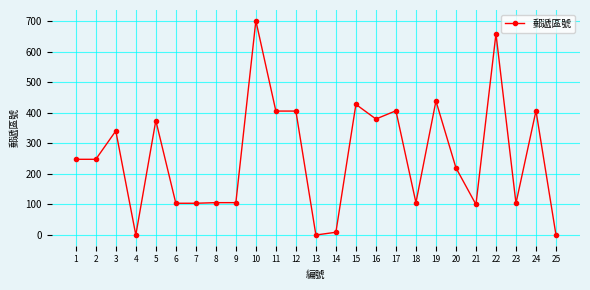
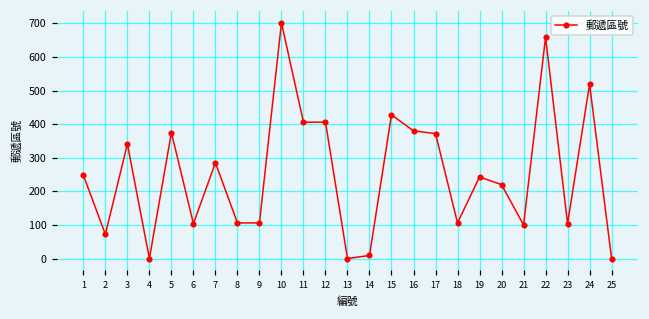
2: 250 -> 70
7: 100 -> 290
17: 410 -> 370
19: 440 -> 240
24: 410 -> 520
